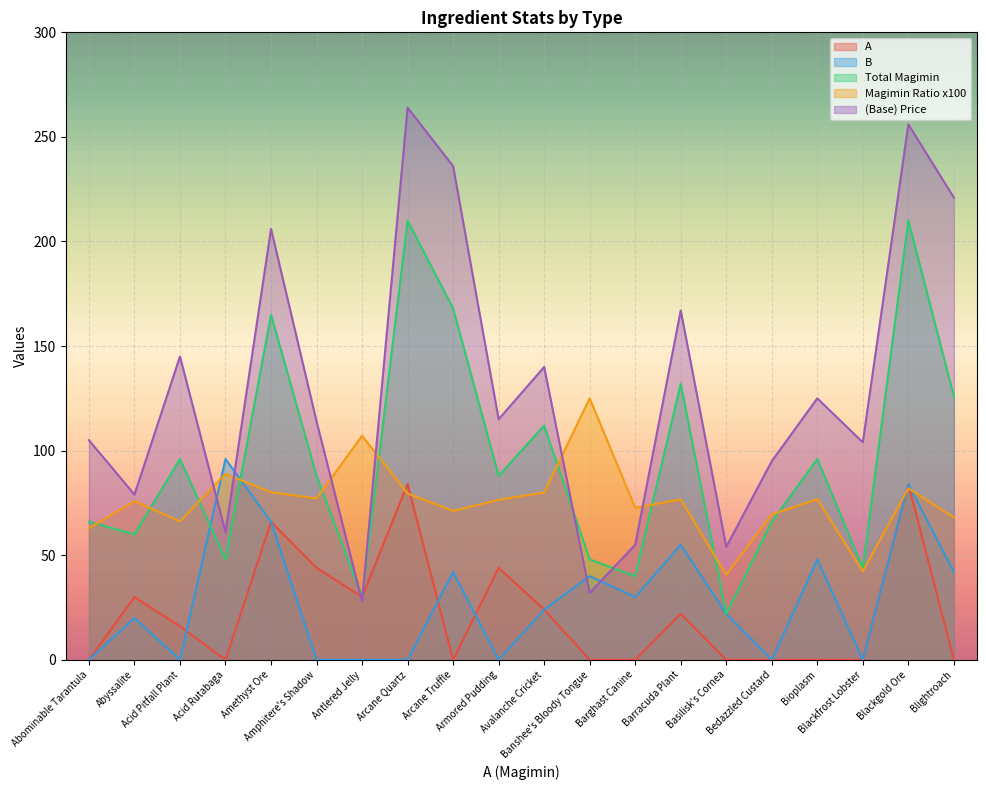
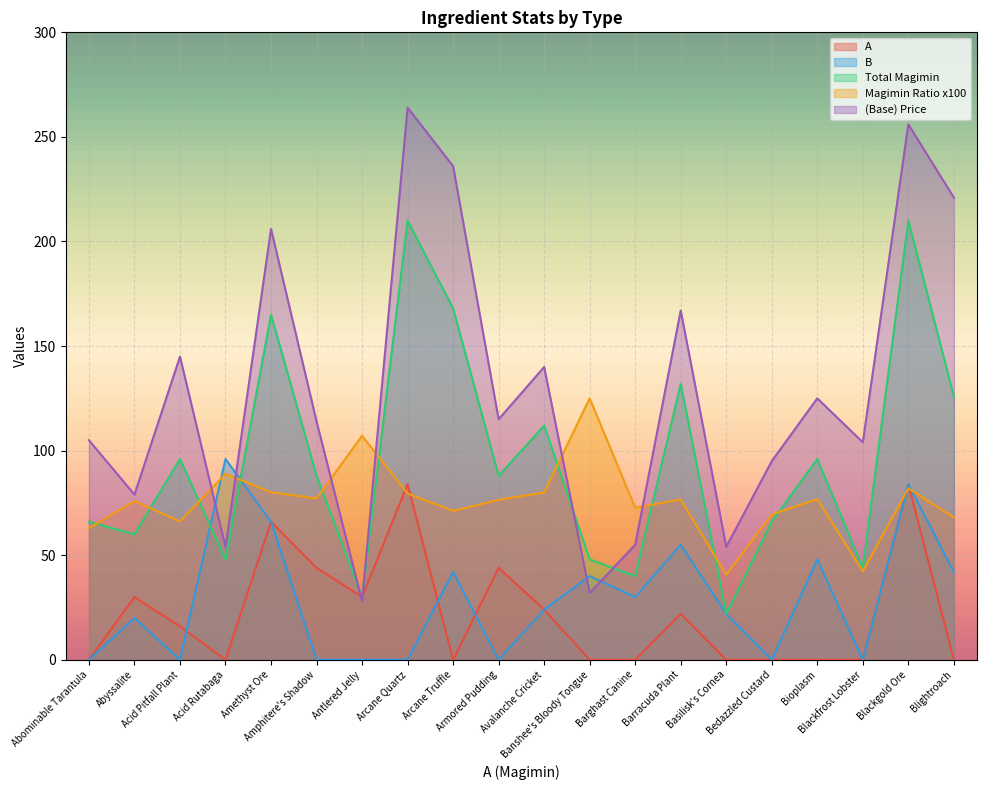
(Base) Price, Acid Rutabaga: 61 -> 54
